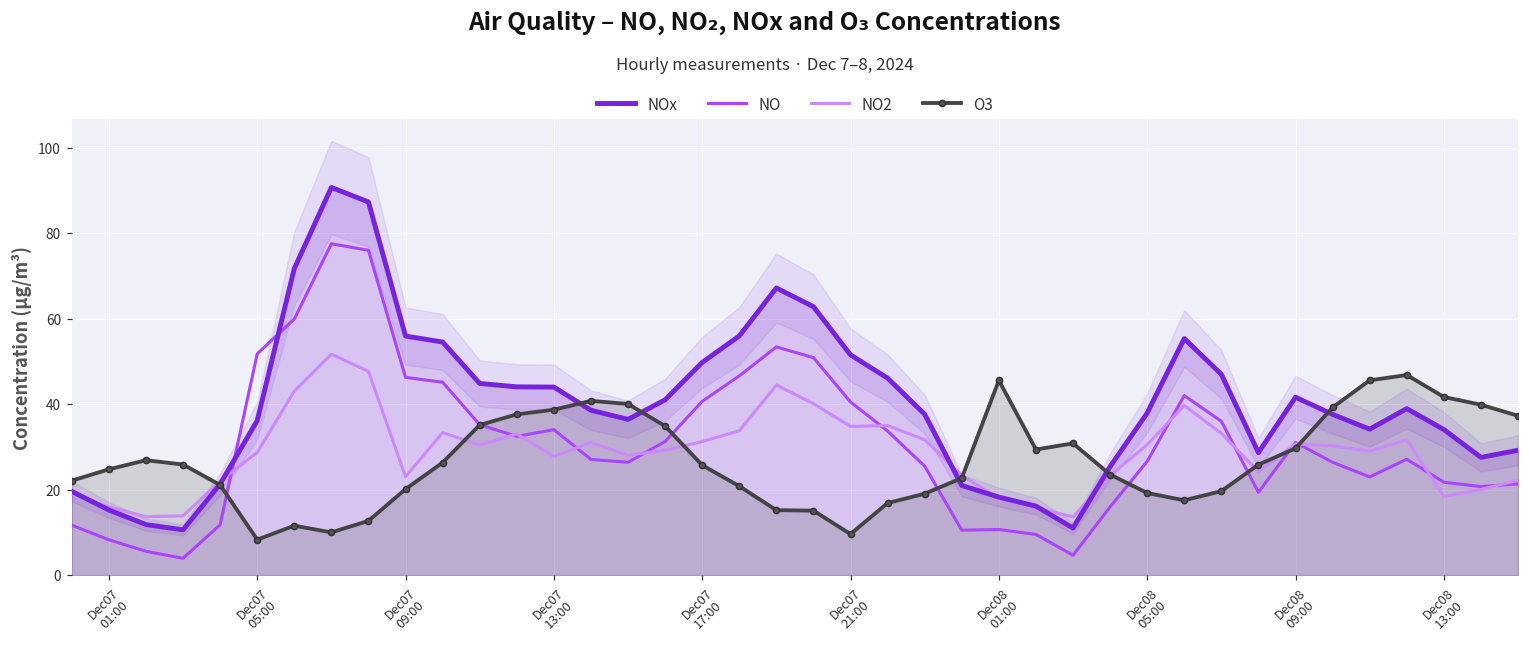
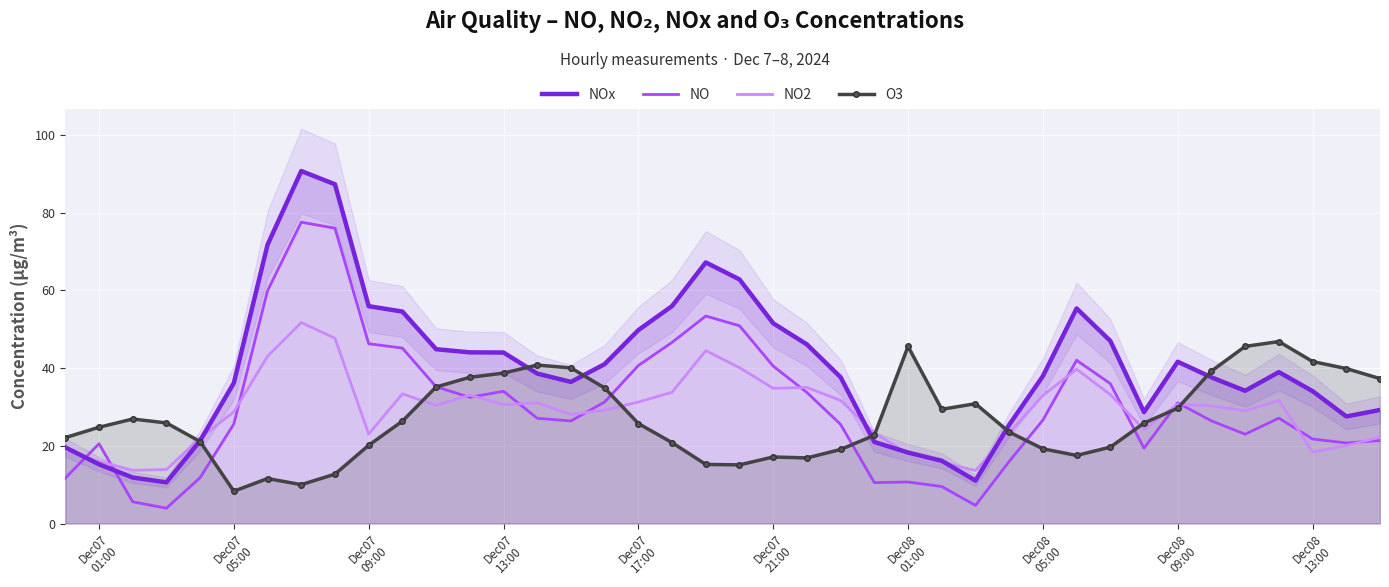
NO, Dec07 01:00: 8 -> 21
NO, Dec07 05:00: 52 -> 26
NO2, Dec07 13:00: 28 -> 31
O3, Dec07 21:00: 10 -> 17
NO2, Dec08 05:00: 31 -> 33
